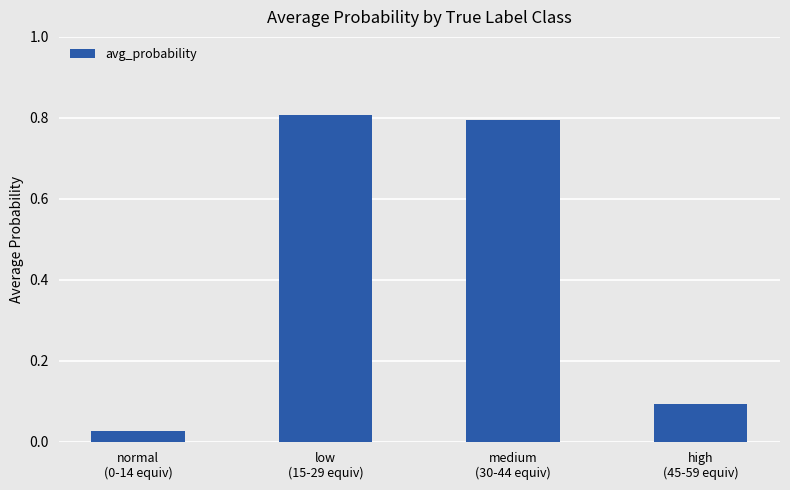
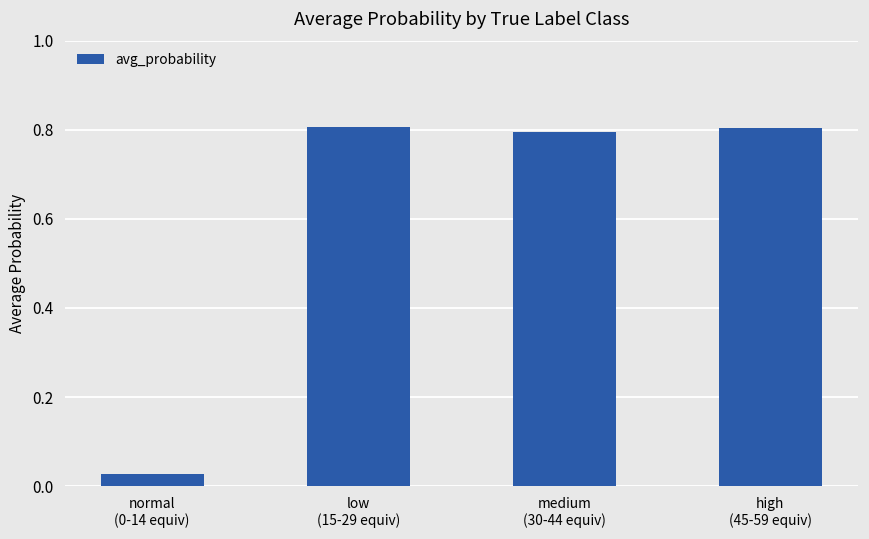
high (45-59 equiv): 0.09 -> 0.80
